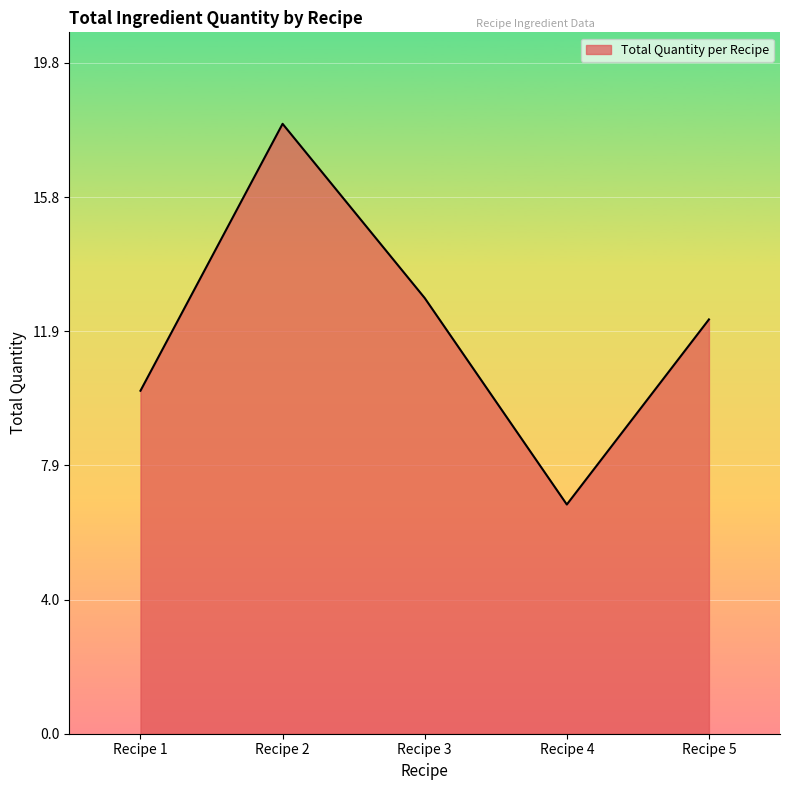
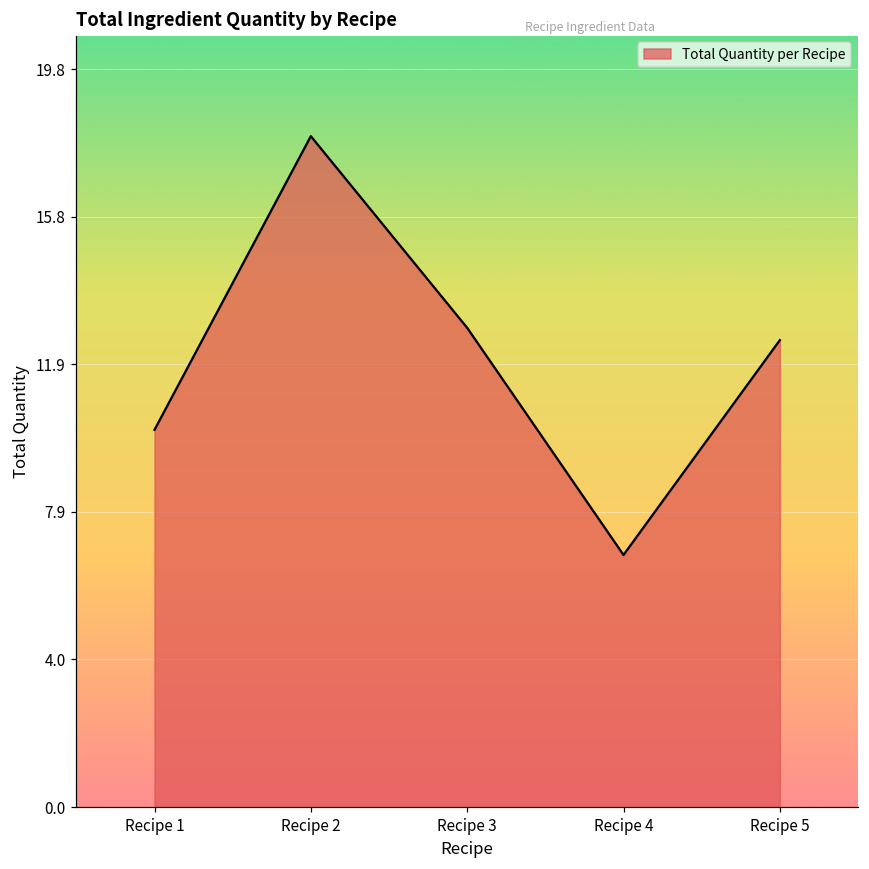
Recipe 5: 12.2 -> 12.5
